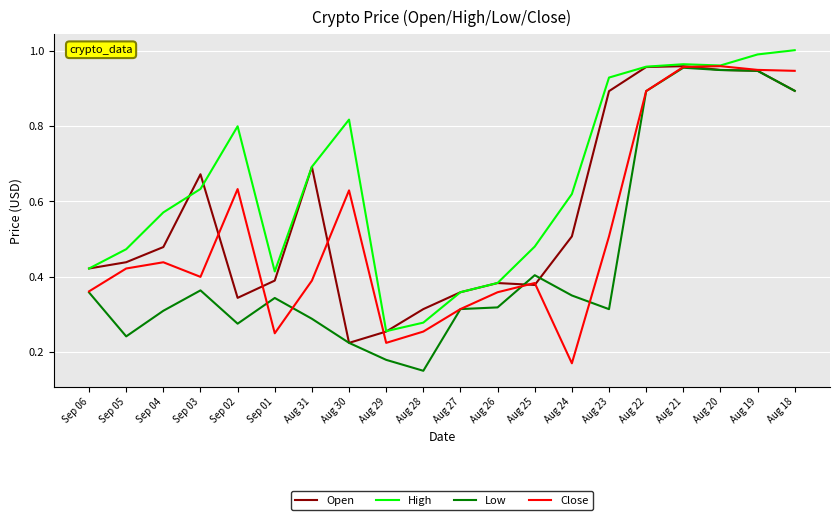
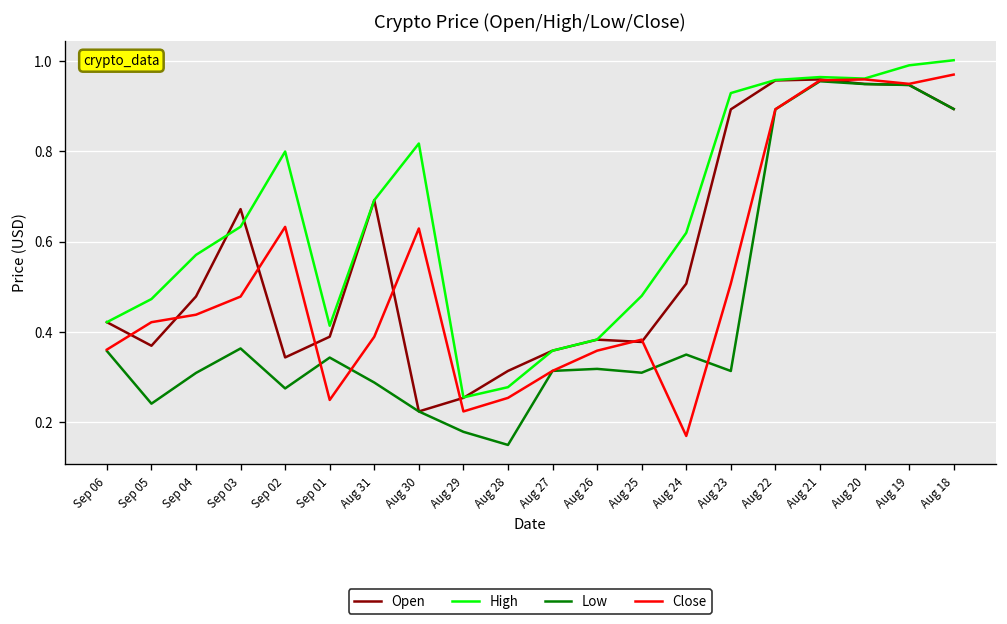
Open, Sep 05: 0.44 -> 0.37
Close, Sep 03: 0.40 -> 0.48
Low, Aug 25: 0.40 -> 0.31
Close, Aug 18: 0.95 -> 0.97
